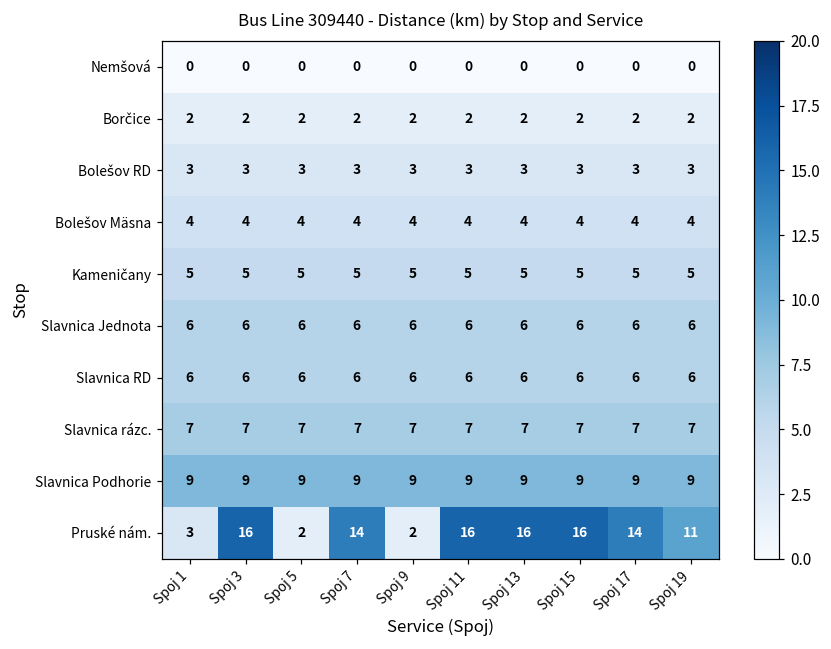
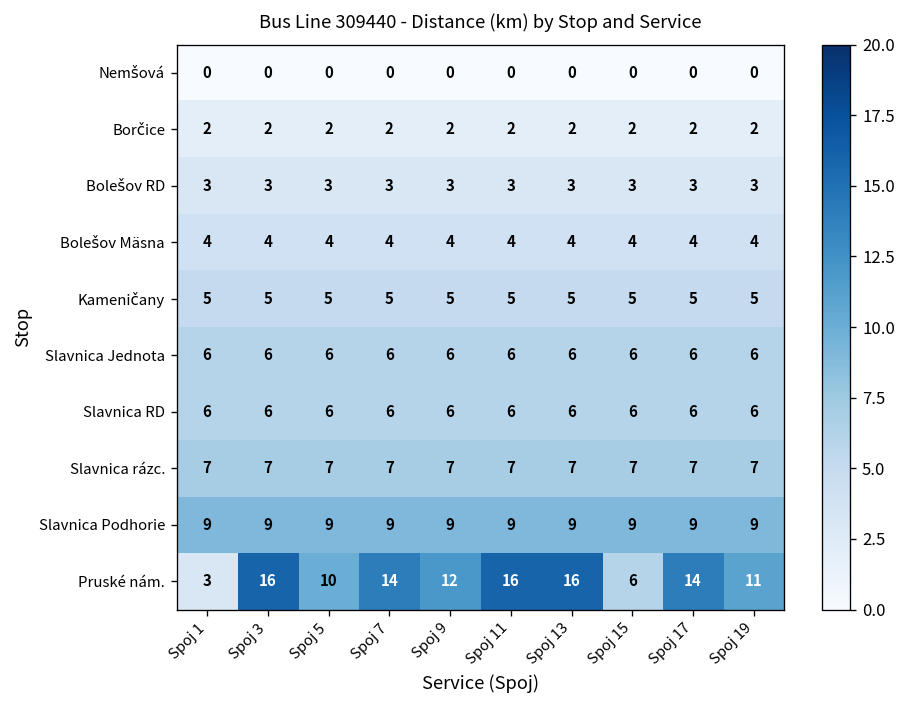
Pruské nám., Spoj 5: 2 -> 10
Pruské nám., Spoj 9: 2 -> 12
Pruské nám., Spoj 15: 16 -> 6
